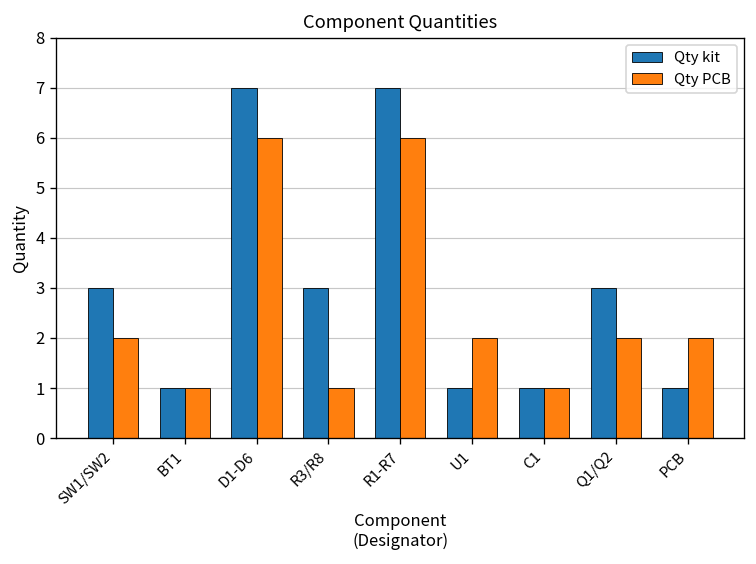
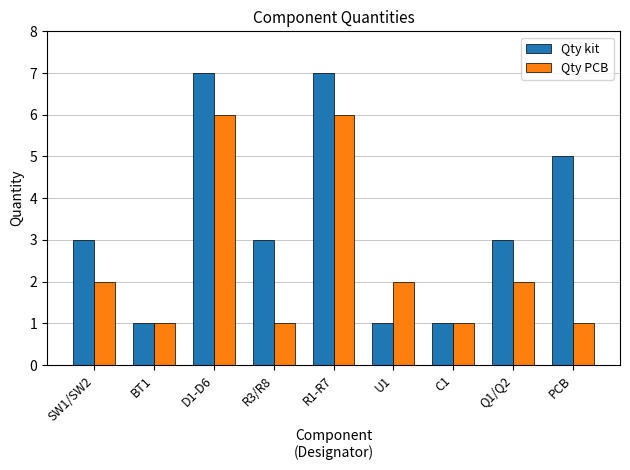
Qty kit, PCB: 1 -> 5
Qty PCB, PCB: 2 -> 1
